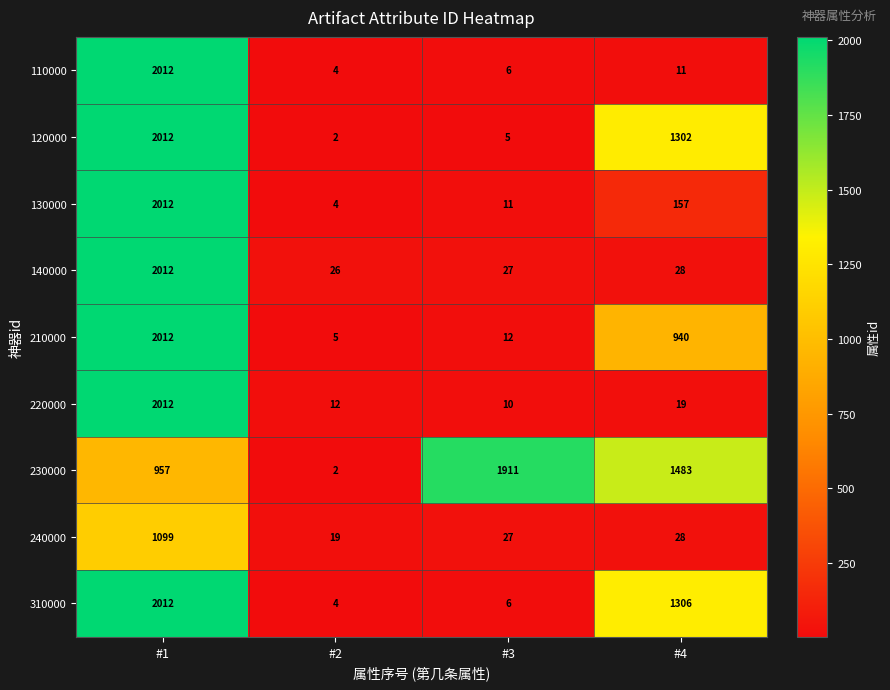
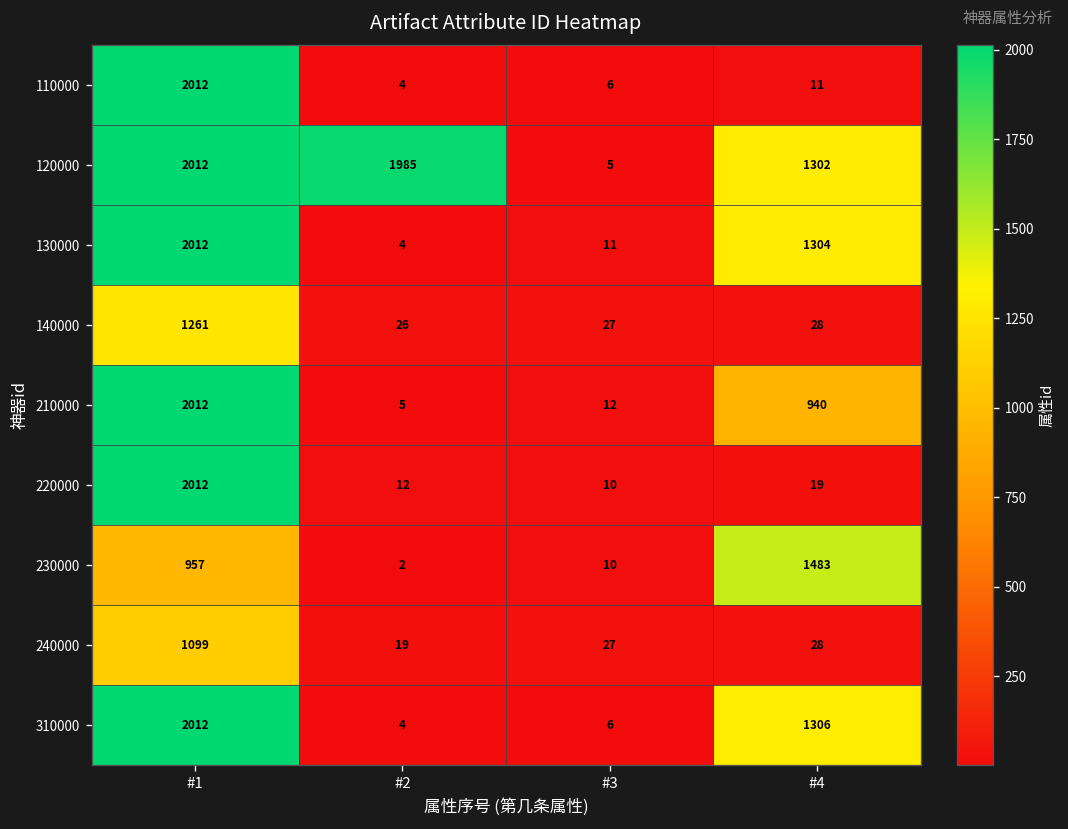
120000, #2: 2 -> 1985
130000, #4: 157 -> 1304
140000, #1: 2012 -> 1261
230000, #3: 1911 -> 10
